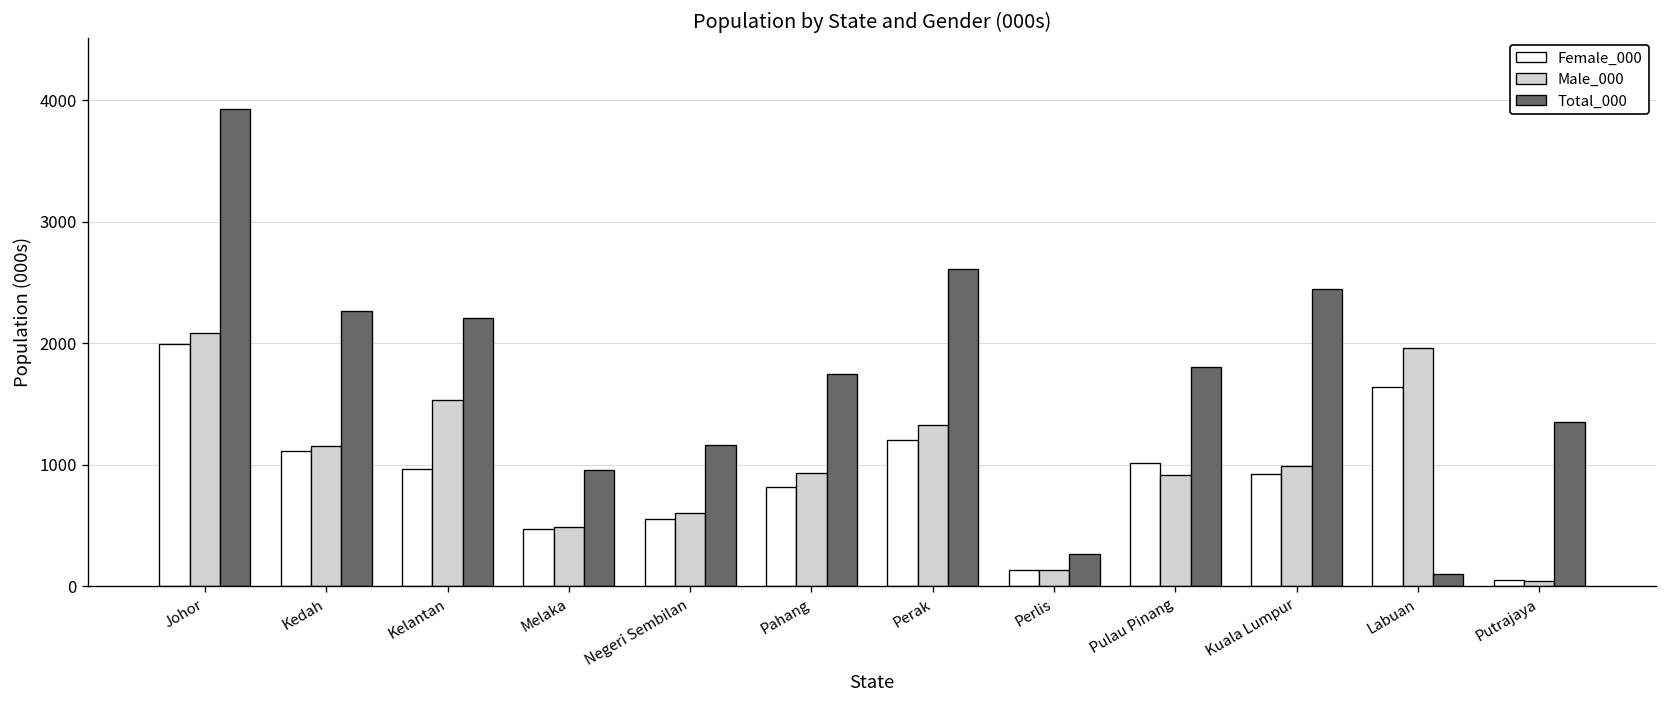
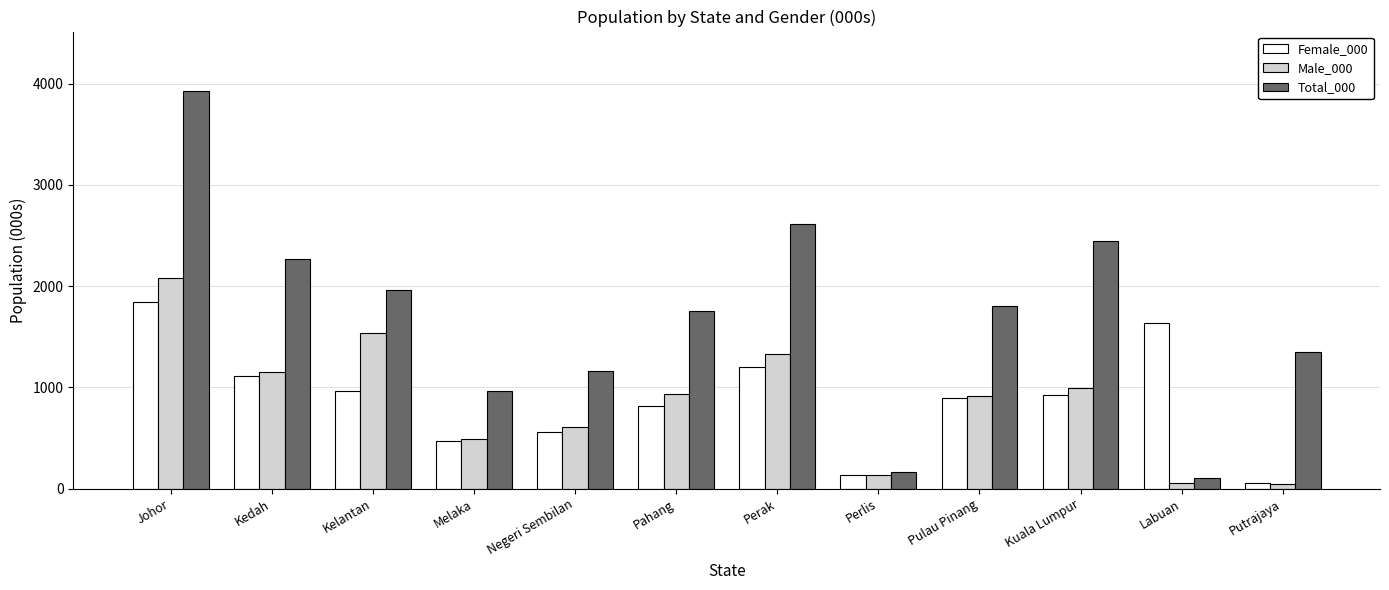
Female_000, Johor: 1990 -> 1840
Total_000, Kelantan: 2210 -> 1960
Total_000, Perlis: 260 -> 160
Female_000, Pulau Pinang: 1020 -> 890
Male_000, Labuan: 1960 -> 50
